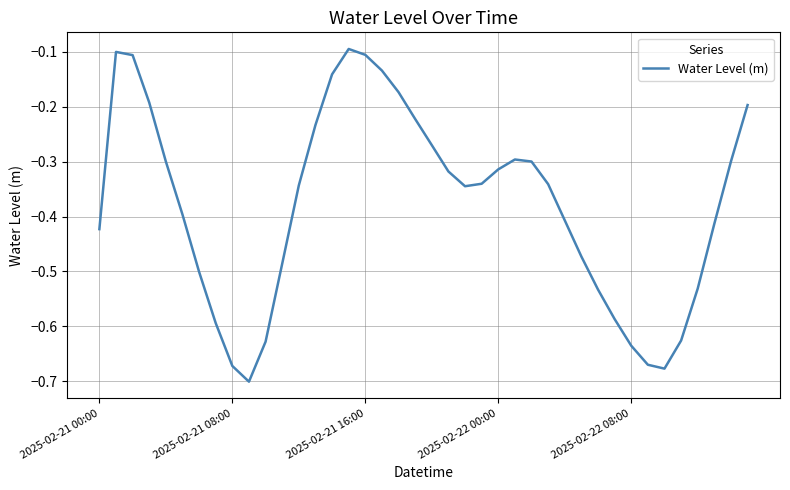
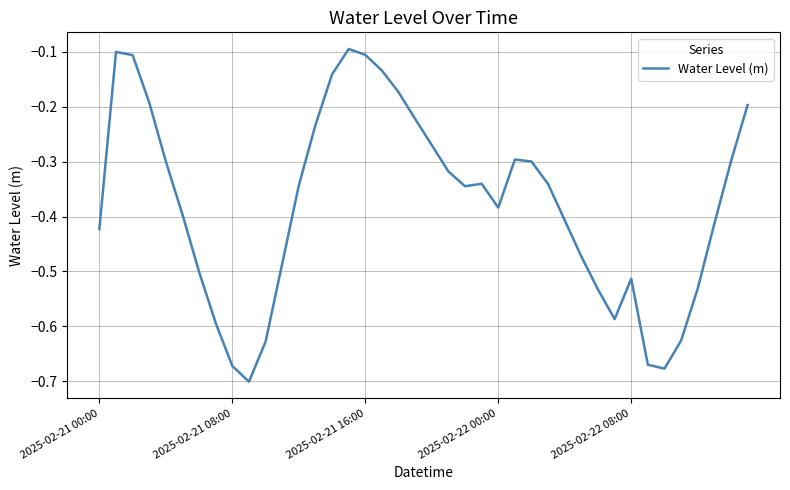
2025-02-22 00:00: -0.31 -> -0.38
2025-02-22 08:00: -0.64 -> -0.51
